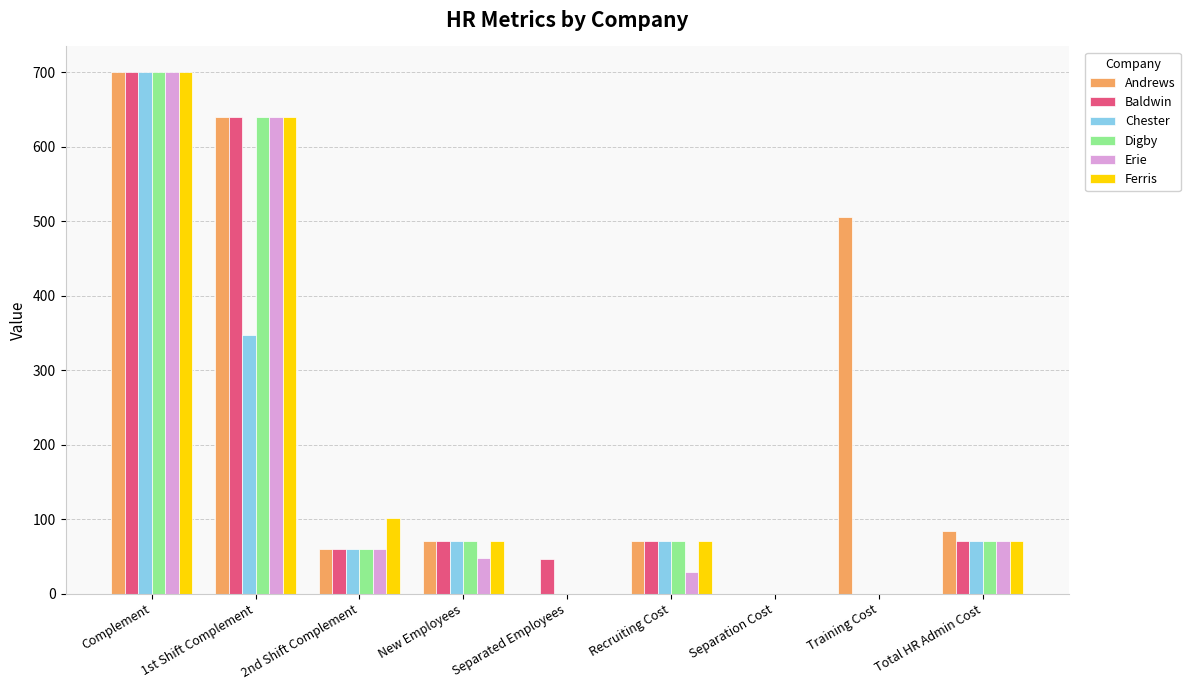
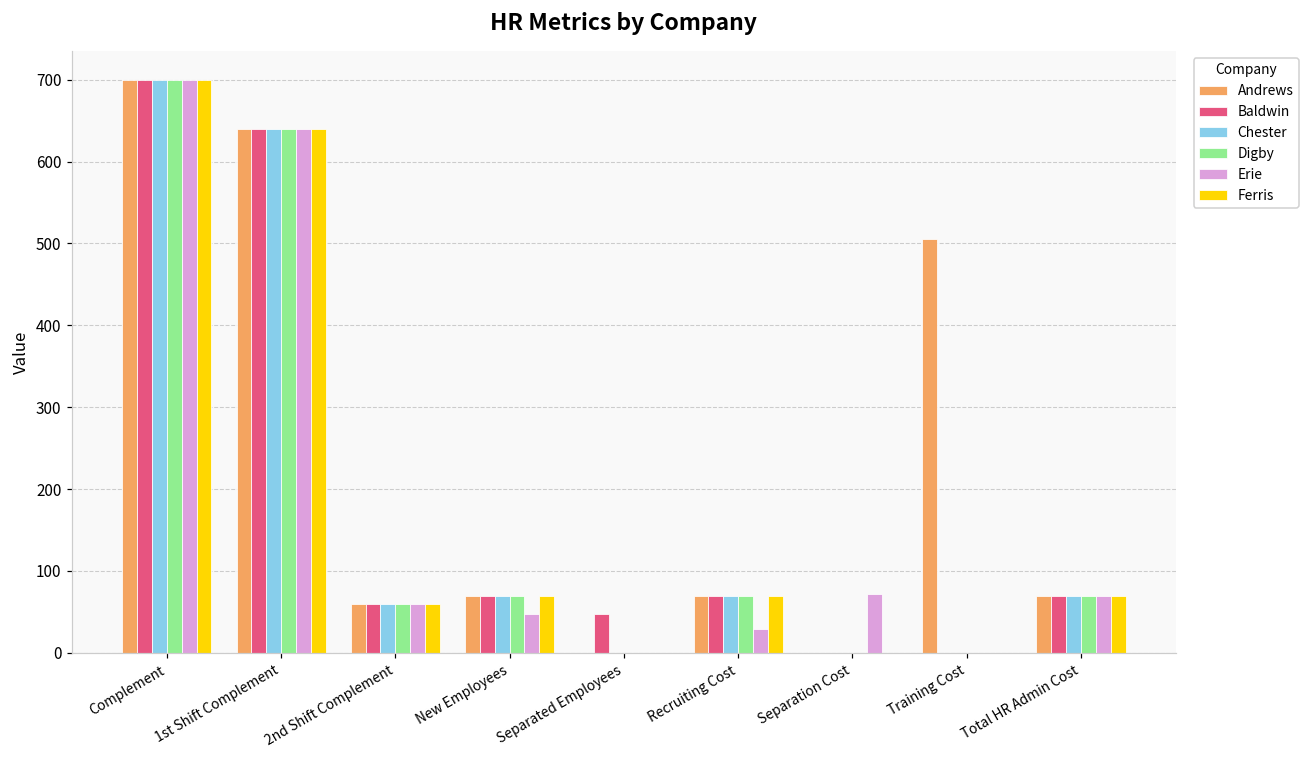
Chester, 1st Shift Complement: 350 -> 640
Ferris, 2nd Shift Complement: 100 -> 60
Erie, Separation Cost: 0 -> 70
Andrews, Total HR Admin Cost: 80 -> 70
